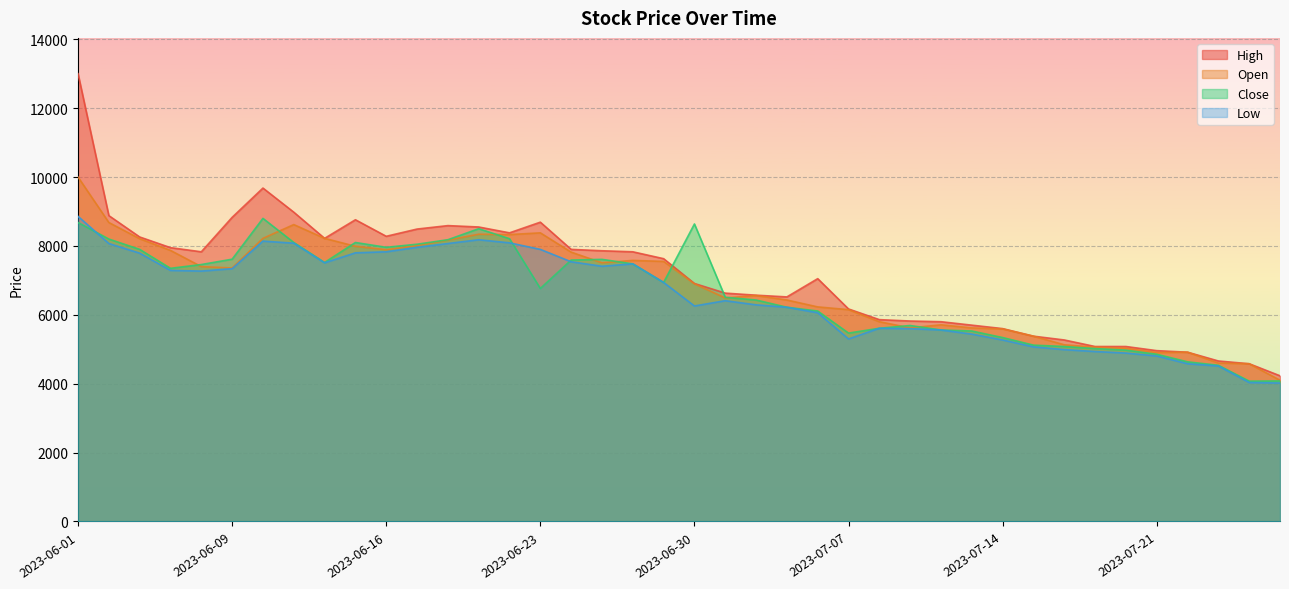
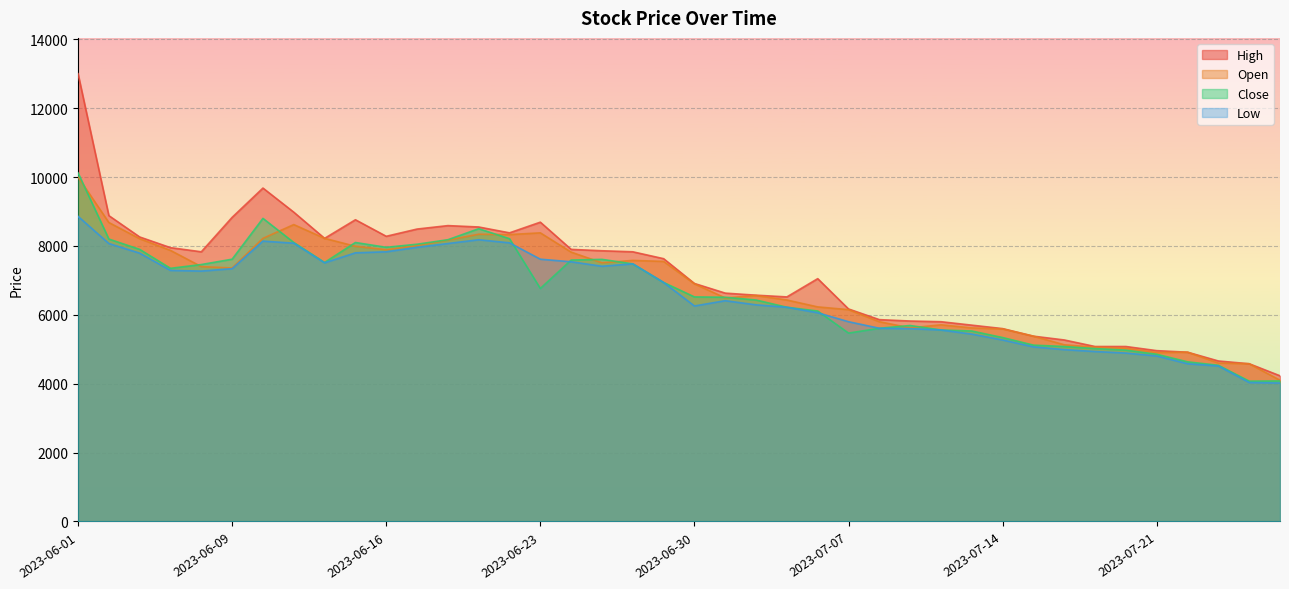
Close, 2023-06-01: 8700 -> 10100
Low, 2023-06-23: 7900 -> 7600
Close, 2023-06-30: 8600 -> 6500
Low, 2023-07-07: 5300 -> 5800
